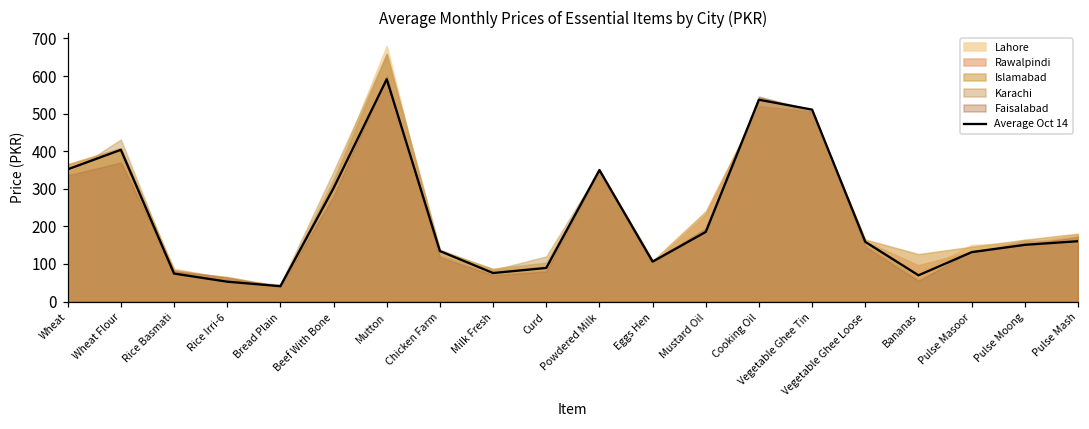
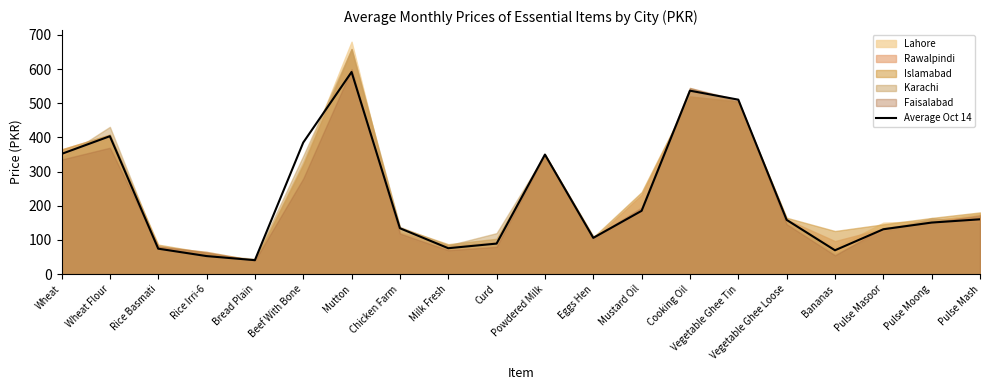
Average Oct 14, Beef With Bone: 300 -> 390
